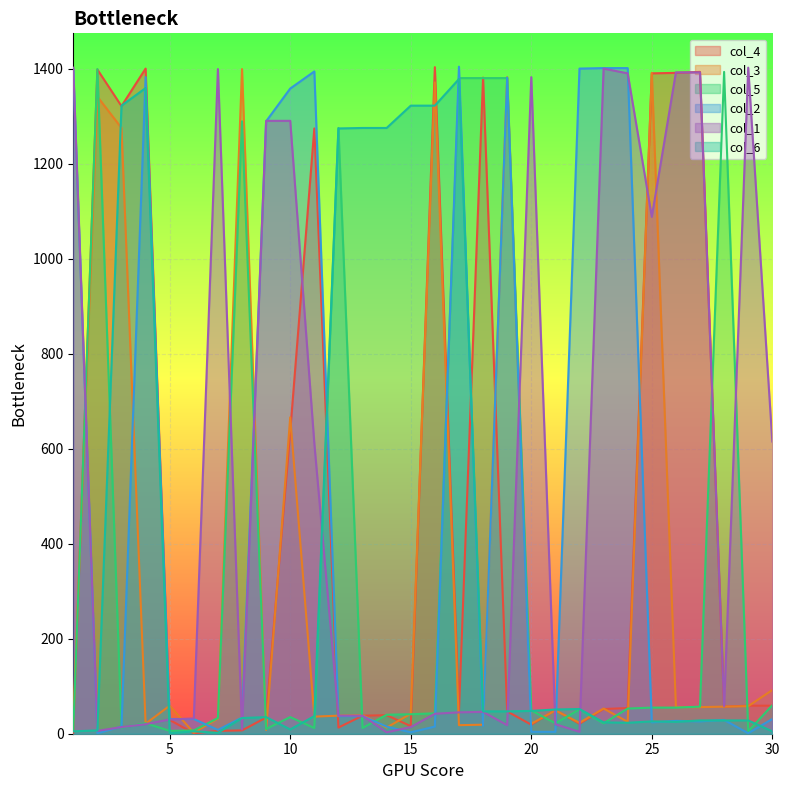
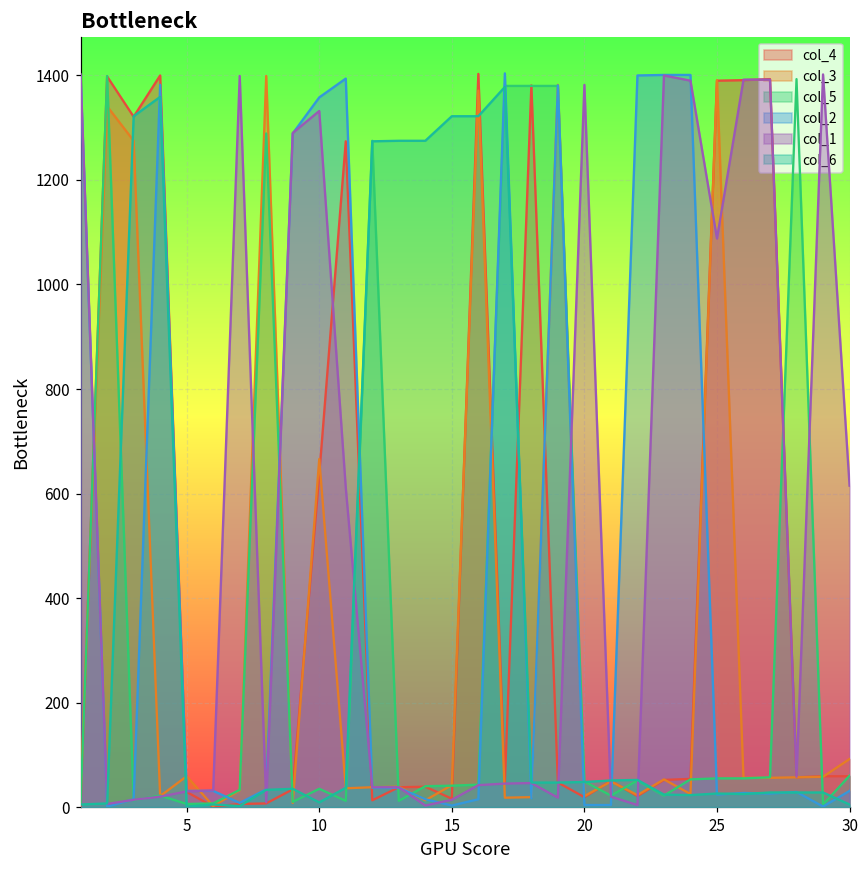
col_1, 10: 1290 -> 1330
